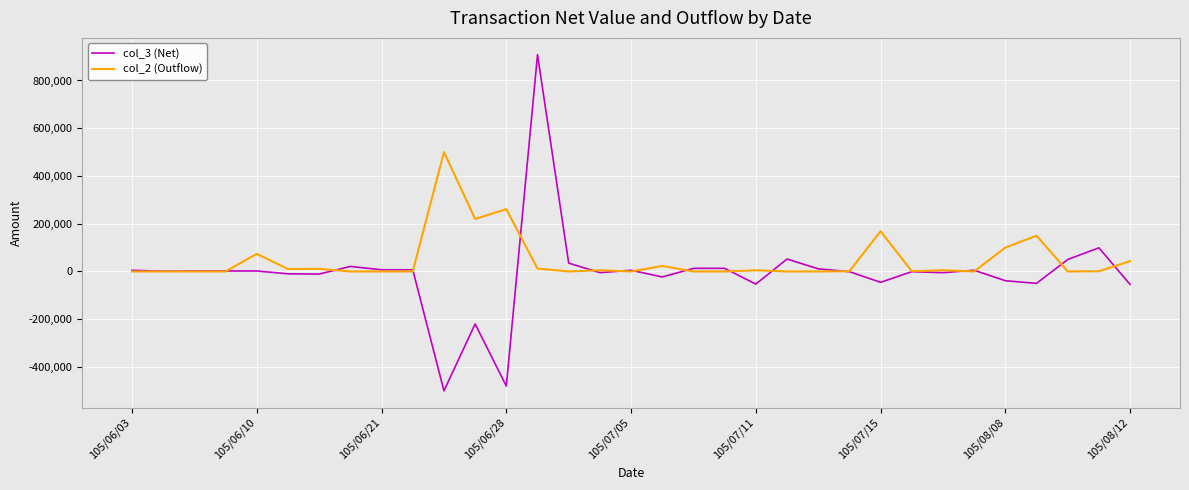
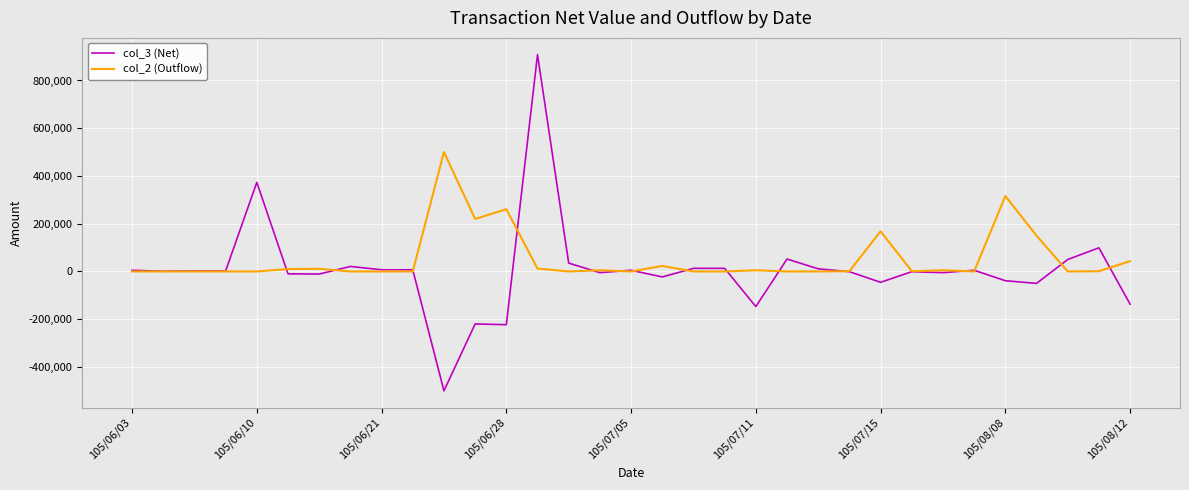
col_3 (Net), 105/06/10: 0 -> 370,000
col_2 (Outflow), 105/06/10: 70,000 -> 0
col_3 (Net), 105/06/28: -480,000 -> -220,000
col_3 (Net), 105/07/11: -50,000 -> -150,000
col_2 (Outflow), 105/08/08: 100,000 -> 320,000
col_3 (Net), 105/08/12: -50,000 -> -140,000
